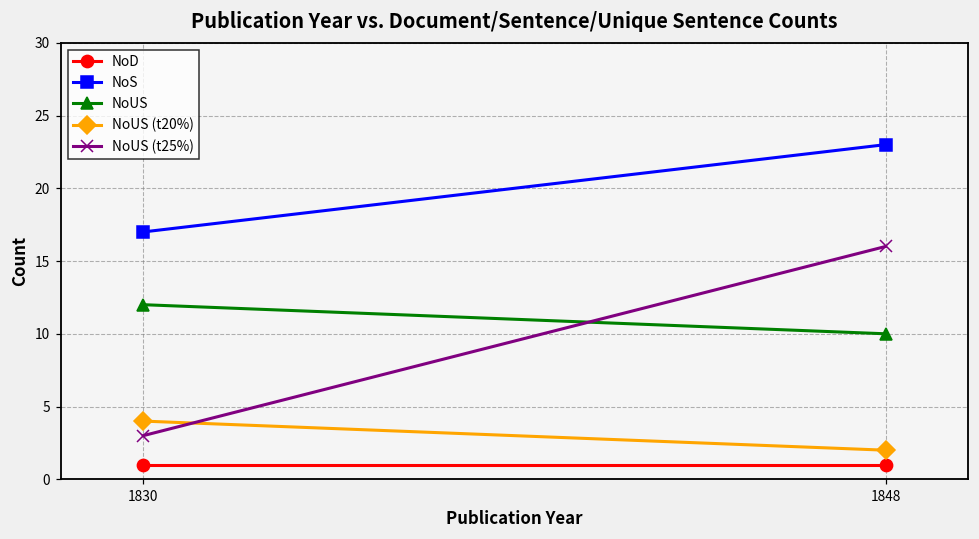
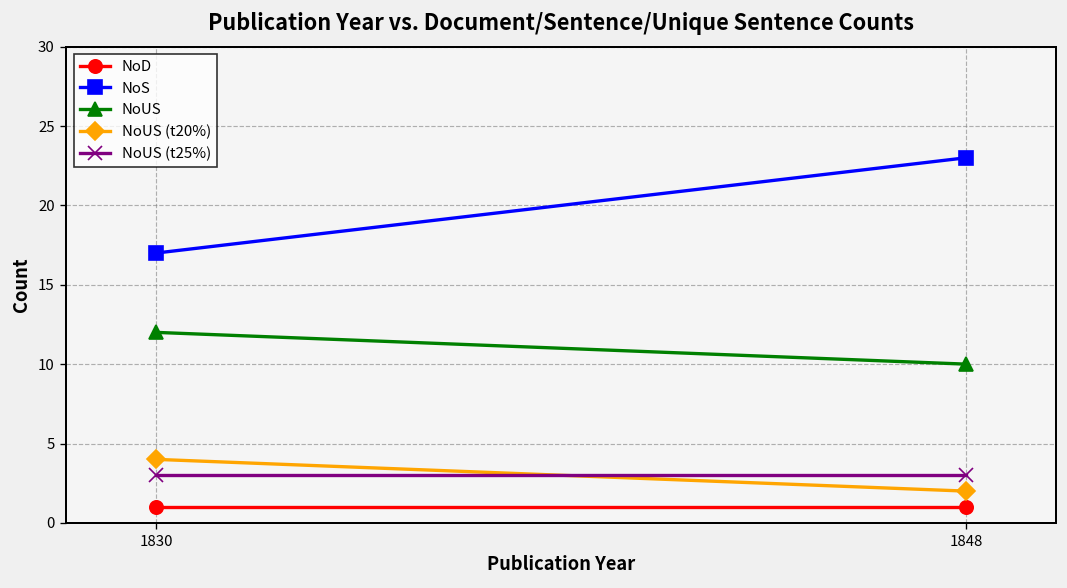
NoUS (t25%), 1848: 16 -> 3
